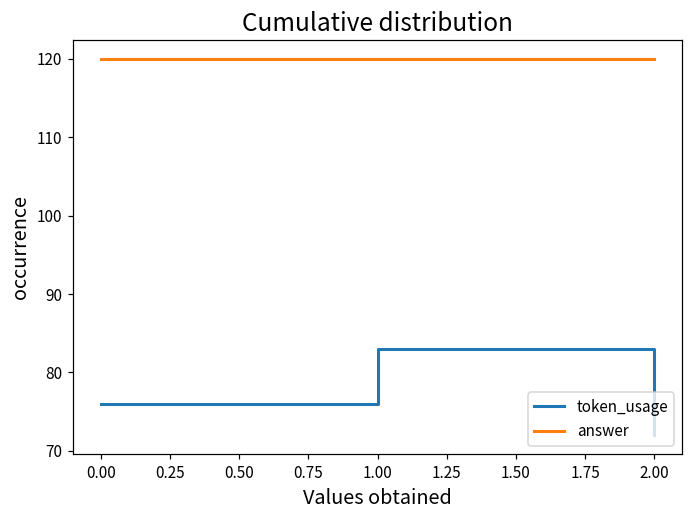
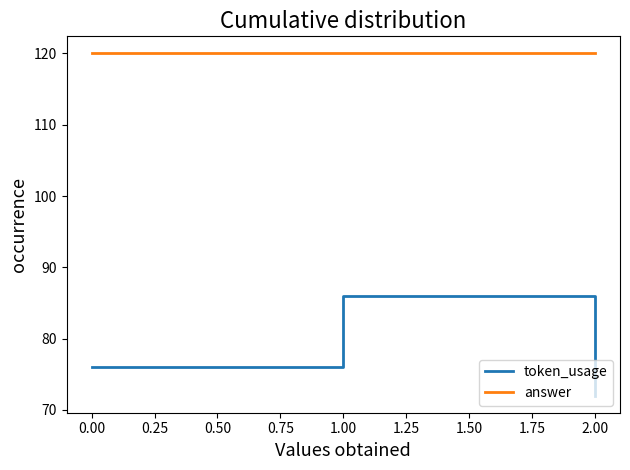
token_usage, 1.00: 83 -> 86
